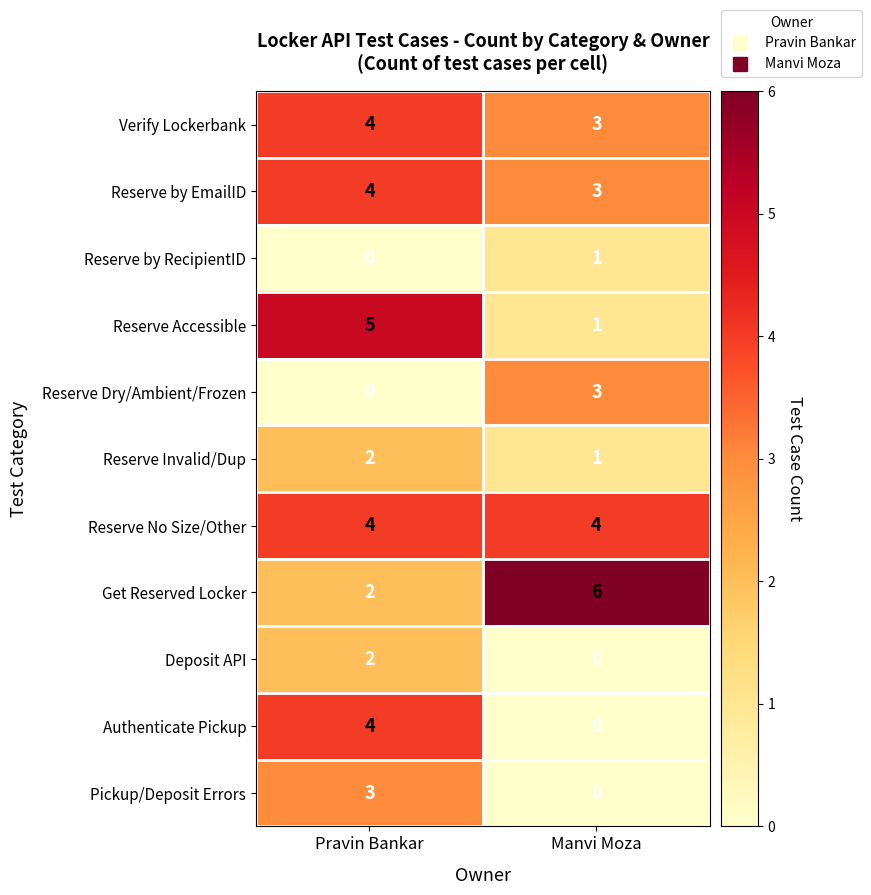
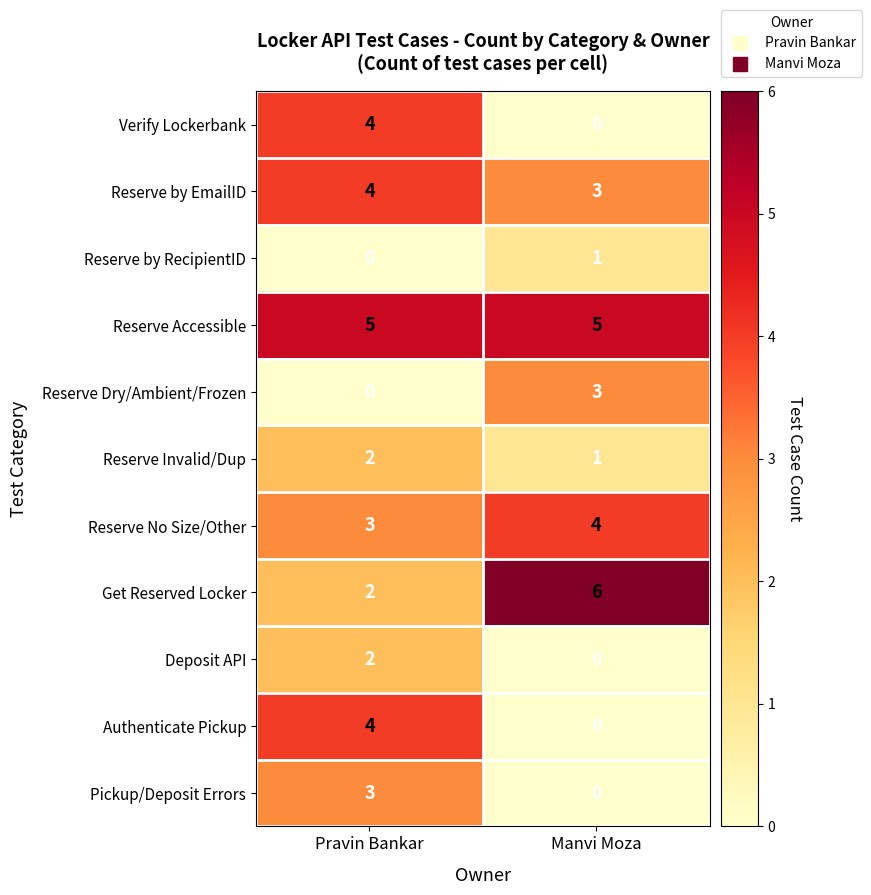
Verify Lockerbank, Manvi Moza: 3 -> 0
Reserve Accessible, Manvi Moza: 1 -> 5
Reserve No Size/Other, Pravin Bankar: 4 -> 3
